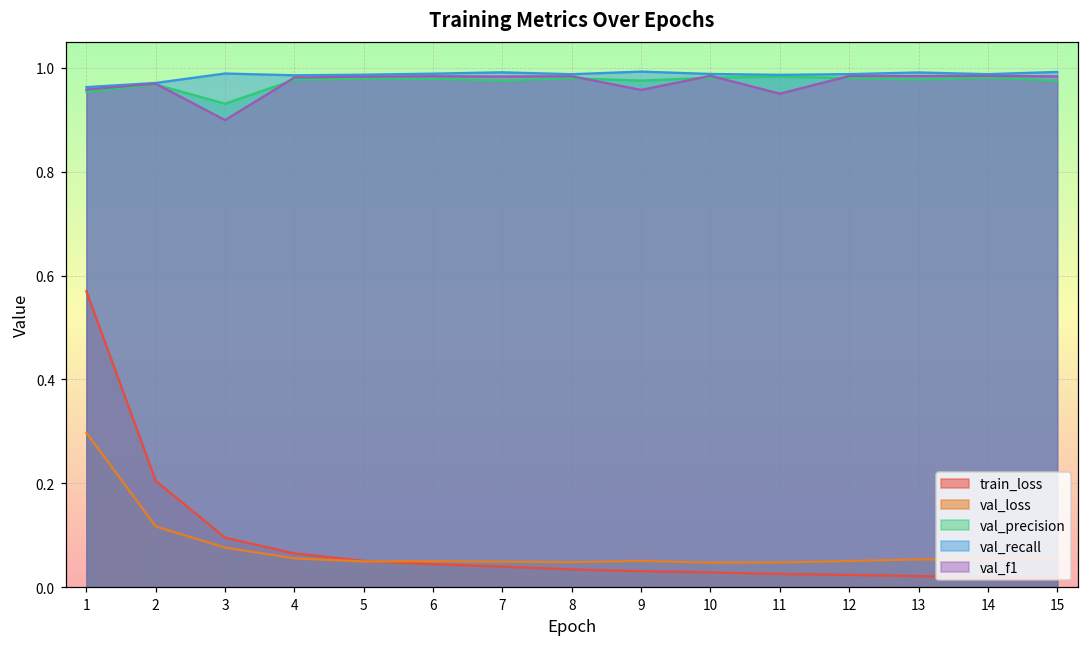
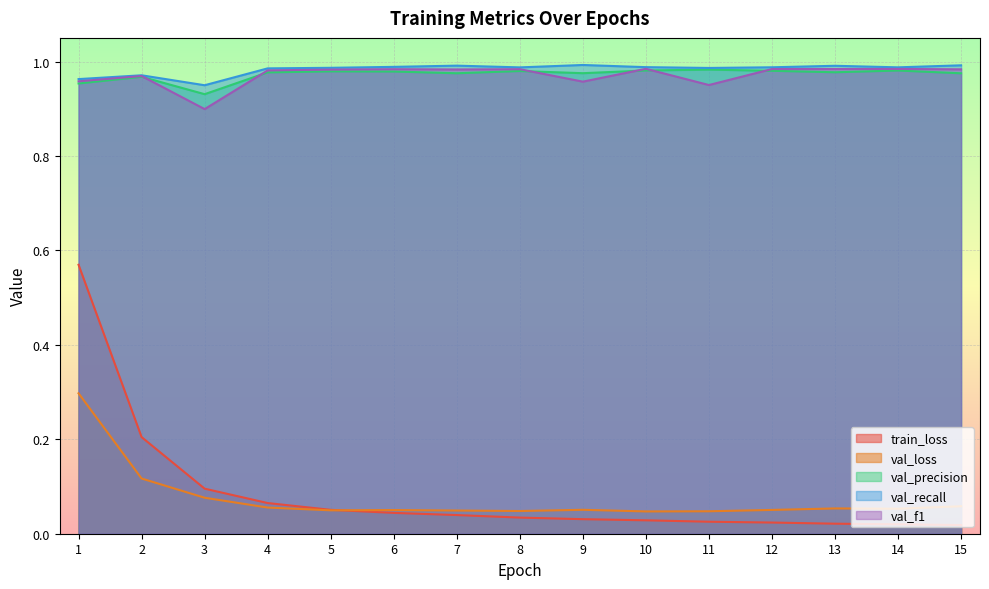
val_recall, 3: 0.99 -> 0.95
